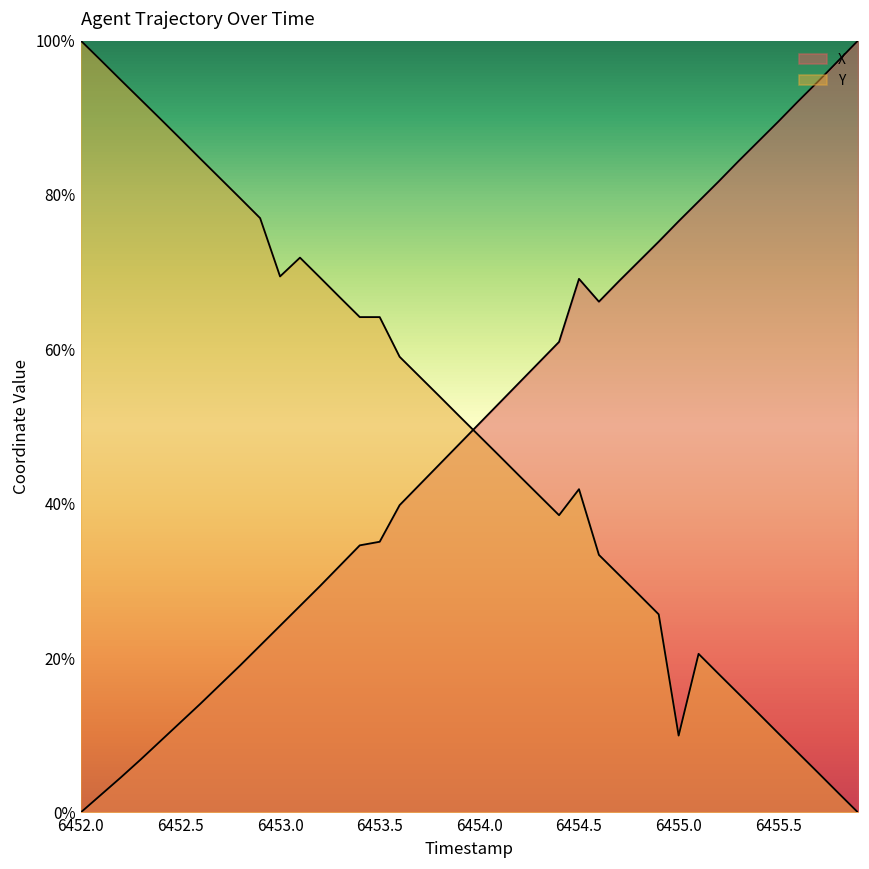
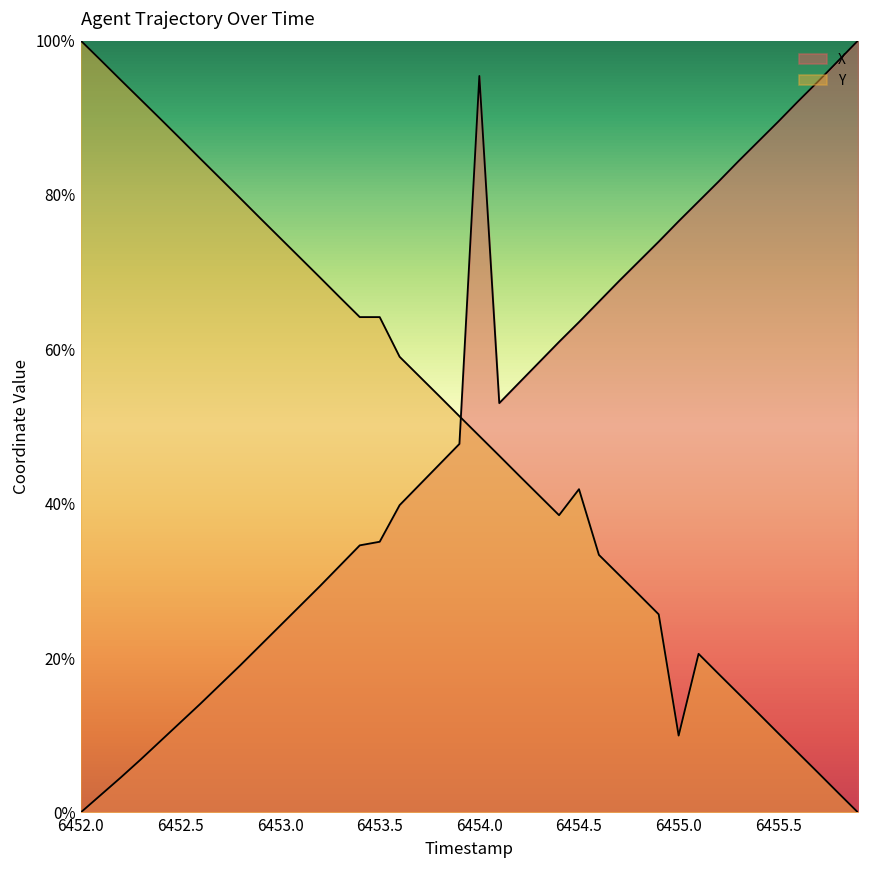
Y, 6453.0: 69% -> 74%
X, 6454.0: 50% -> 95%
X, 6454.5: 69% -> 64%
